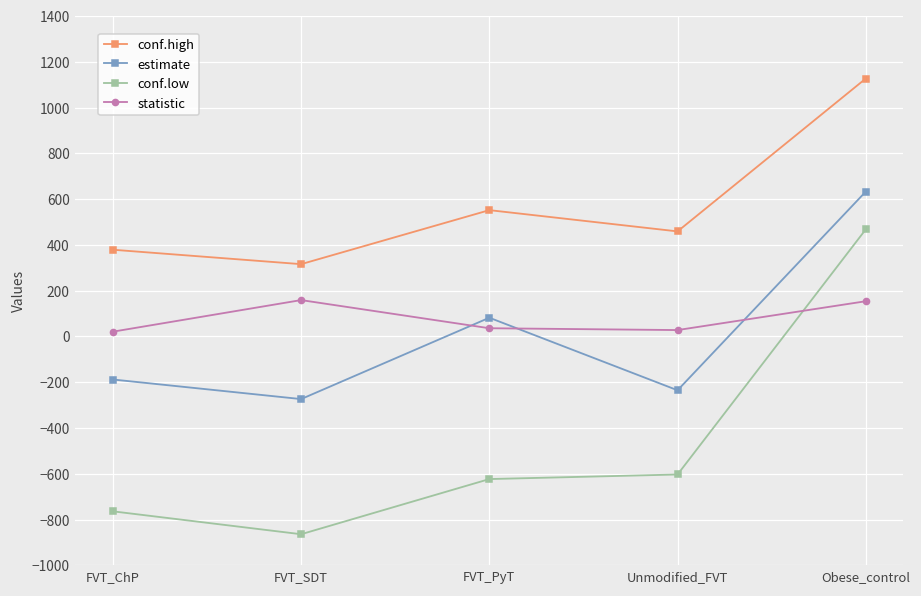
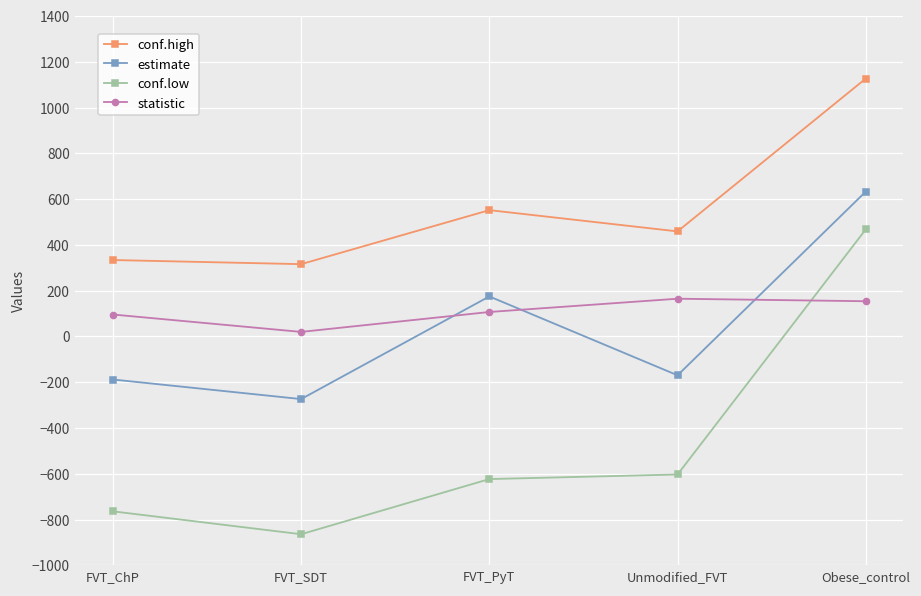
conf.high, FVT_ChP: 380 -> 330
statistic, FVT_ChP: 20 -> 100
statistic, FVT_SDT: 160 -> 20
estimate, FVT_PyT: 80 -> 180
statistic, FVT_PyT: 40 -> 110
estimate, Unmodified_FVT: -240 -> -170
statistic, Unmodified_FVT: 30 -> 170
